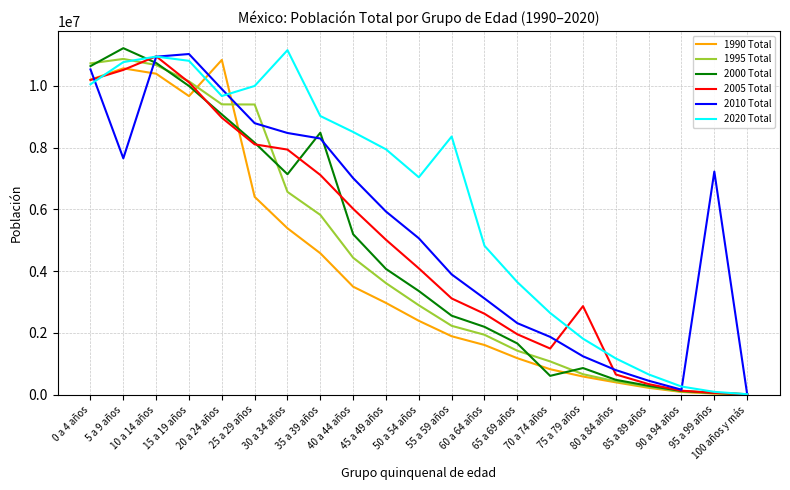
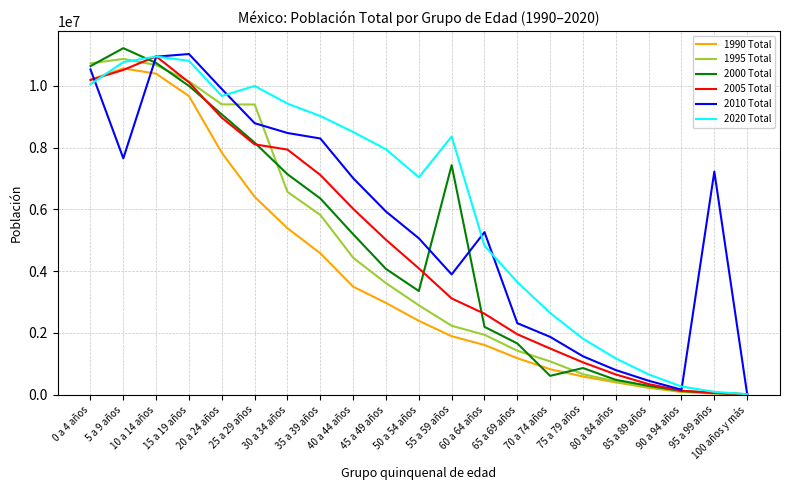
1990 Total, 20 a 24 años: 10800000 -> 7800000
2020 Total, 30 a 34 años: 11200000 -> 9400000
2000 Total, 35 a 39 años: 8500000 -> 6400000
2000 Total, 55 a 59 años: 2600000 -> 7400000
2010 Total, 60 a 64 años: 3100000 -> 5300000
2005 Total, 75 a 79 años: 2900000 -> 1000000
